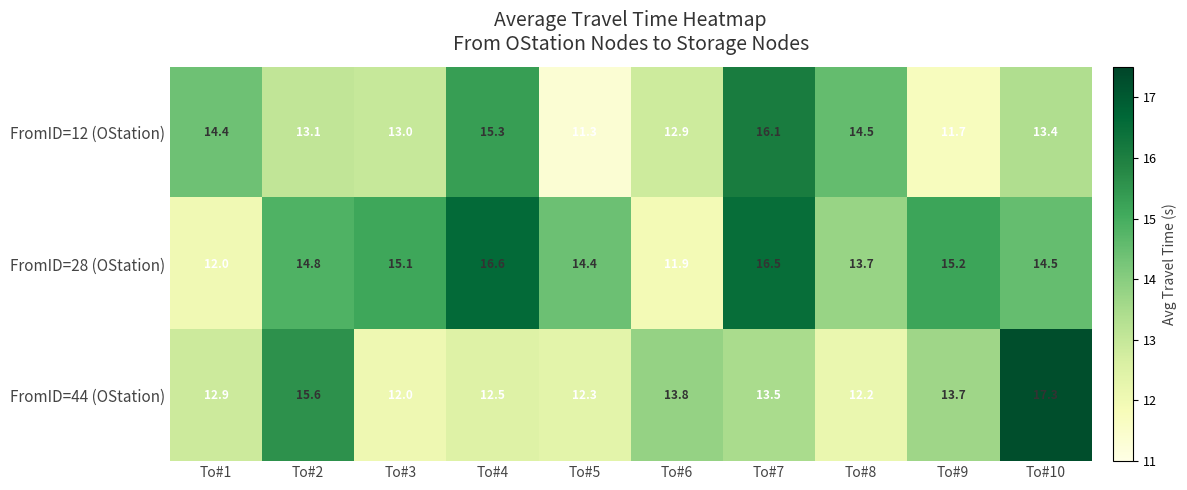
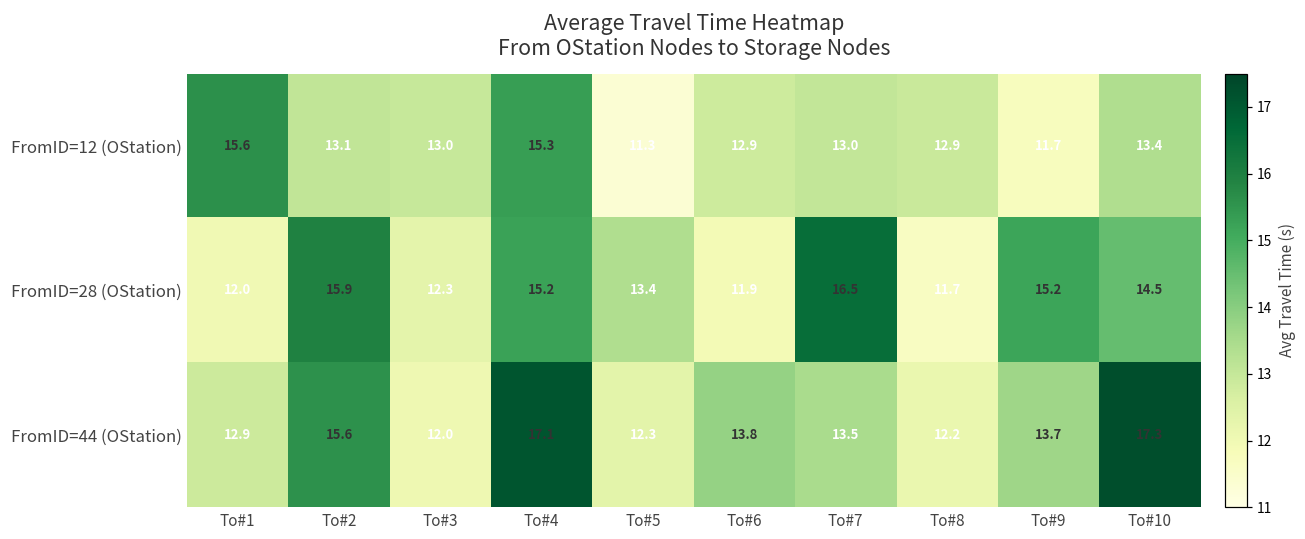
FromID=12 (OStation), To#1: 14.4 -> 15.6
FromID=12 (OStation), To#7: 16.1 -> 13.0
FromID=12 (OStation), To#8: 14.5 -> 12.9
FromID=28 (OStation), To#2: 14.8 -> 15.9
FromID=28 (OStation), To#3: 15.1 -> 12.3
FromID=28 (OStation), To#4: 16.6 -> 15.2
FromID=28 (OStation), To#5: 14.4 -> 13.4
FromID=28 (OStation), To#8: 13.7 -> 11.7
FromID=44 (OStation), To#4: 12.5 -> 17.1
